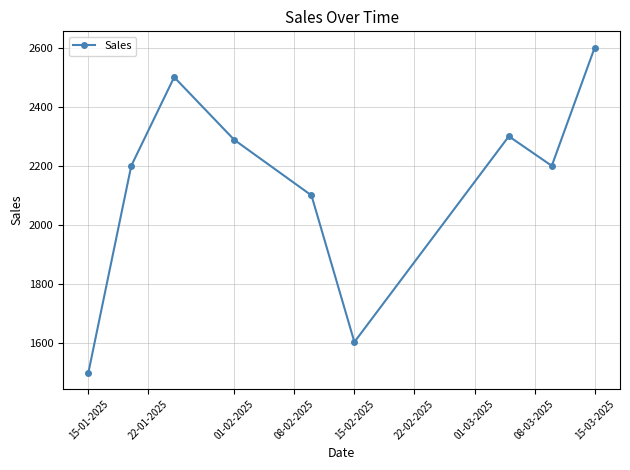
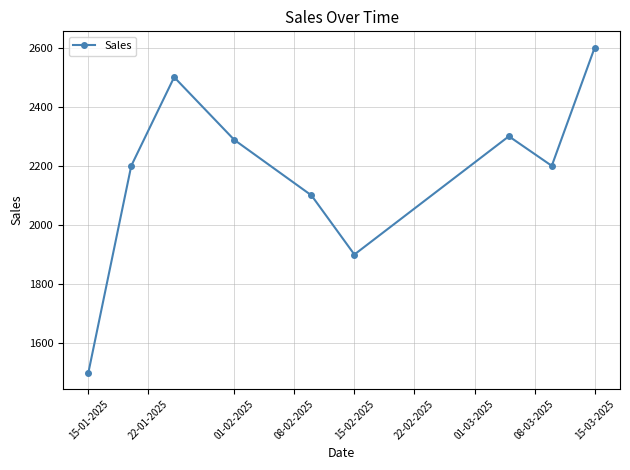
15-02-2025: 1600 -> 1900
